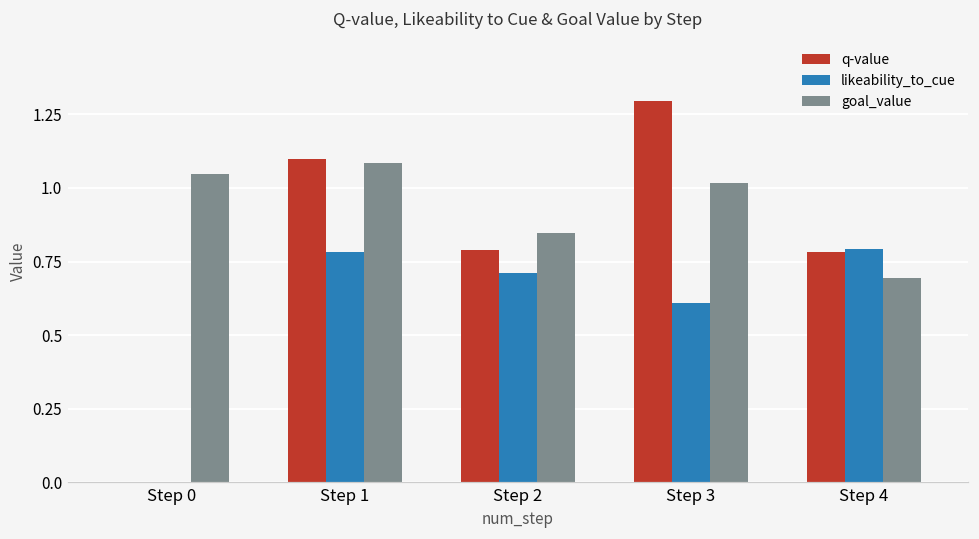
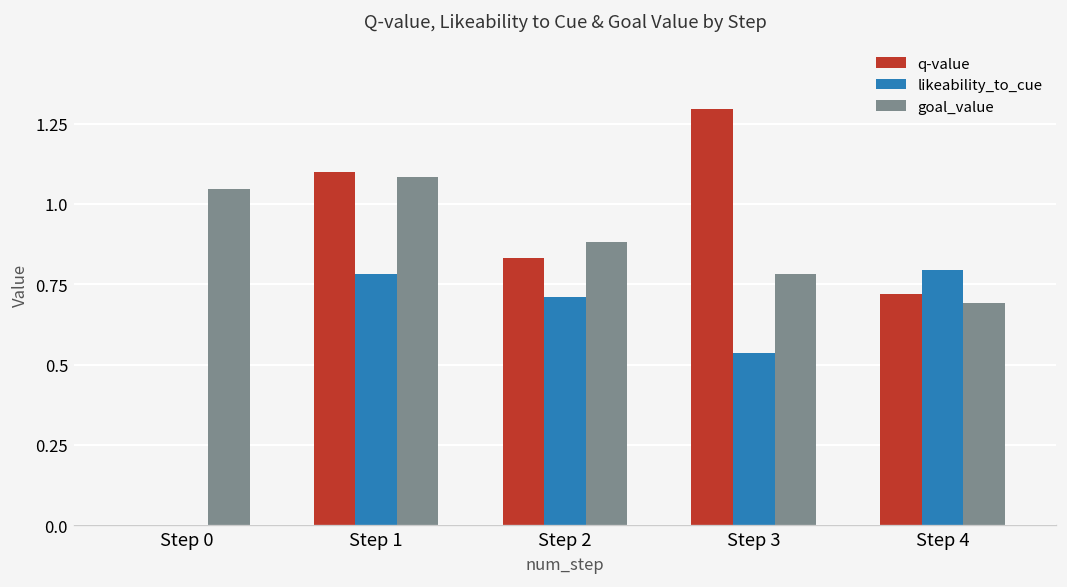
q-value, Step 2: 0.79 -> 0.83
goal_value, Step 2: 0.85 -> 0.88
likeability_to_cue, Step 3: 0.61 -> 0.54
goal_value, Step 3: 1.02 -> 0.78
q-value, Step 4: 0.78 -> 0.72
